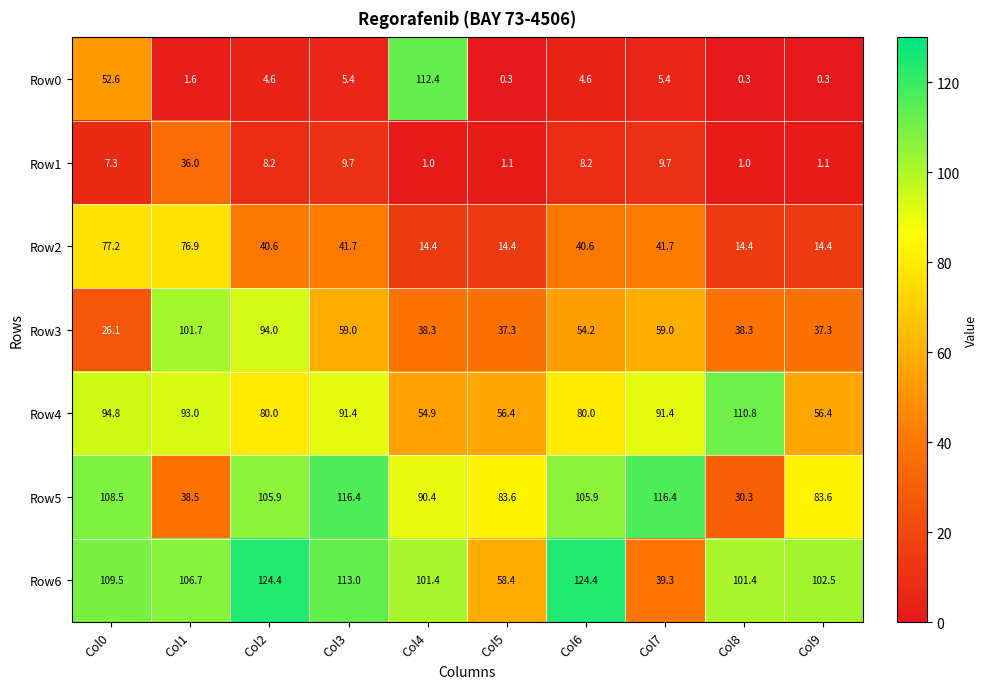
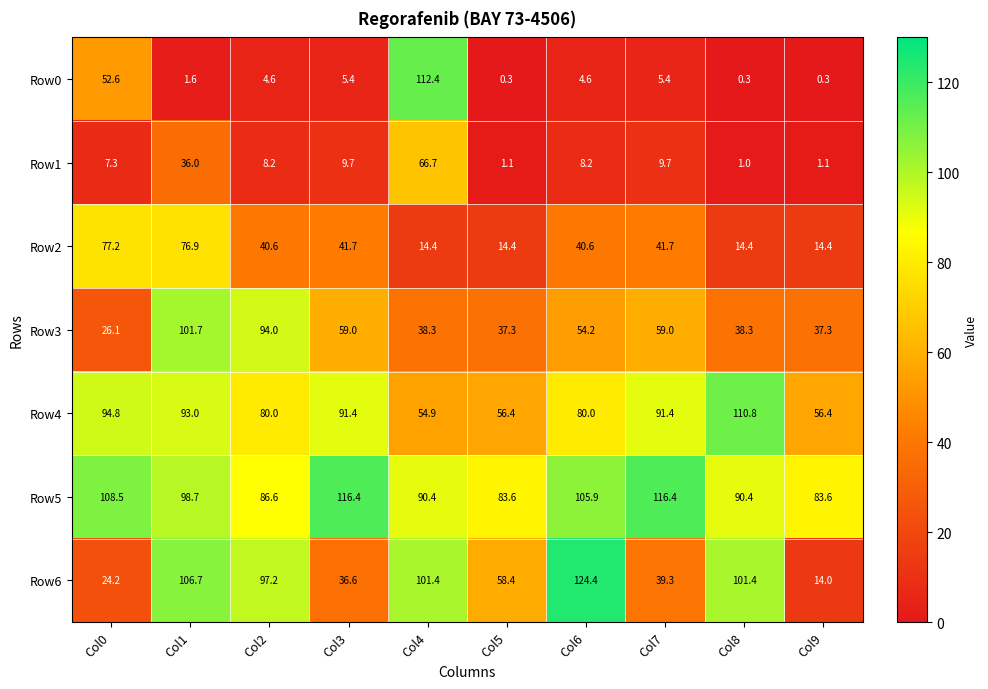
Row1, Col4: 1.0 -> 66.7
Row5, Col1: 38.5 -> 98.7
Row5, Col2: 105.9 -> 86.6
Row5, Col8: 30.3 -> 90.4
Row6, Col0: 109.5 -> 24.2
Row6, Col2: 124.4 -> 97.2
Row6, Col3: 113.0 -> 36.6
Row6, Col9: 102.5 -> 14.0
